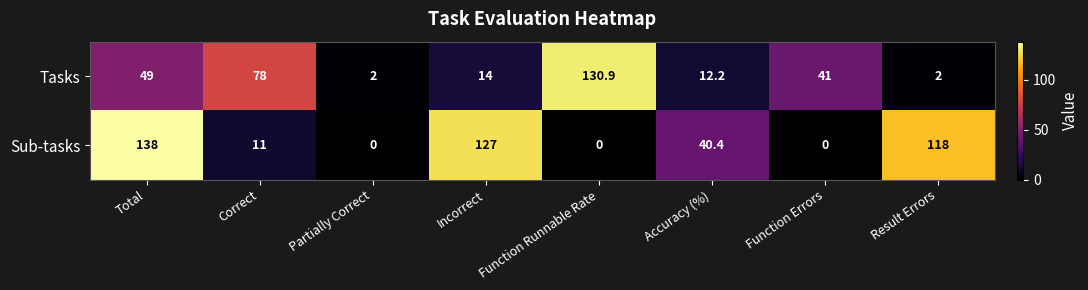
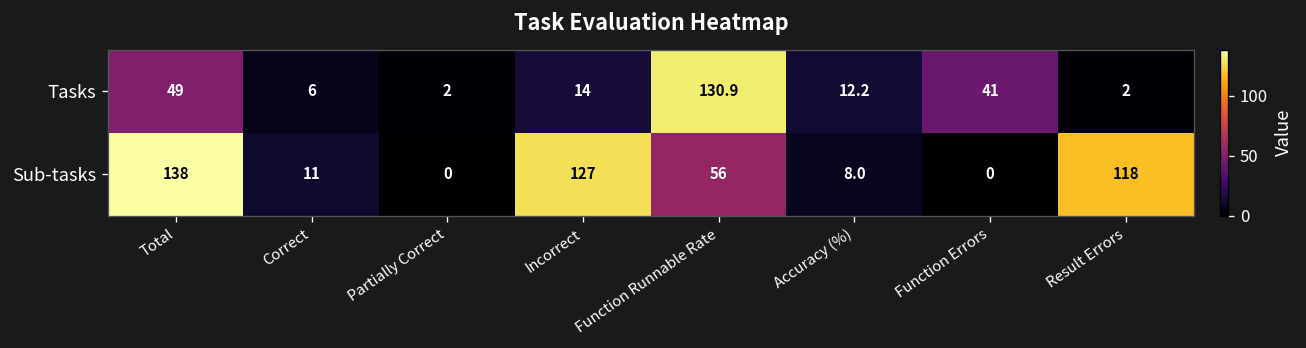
Tasks, Correct: 78 -> 6
Sub-tasks, Function Runnable Rate: 0 -> 56
Sub-tasks, Accuracy (%): 40.4 -> 8.0
